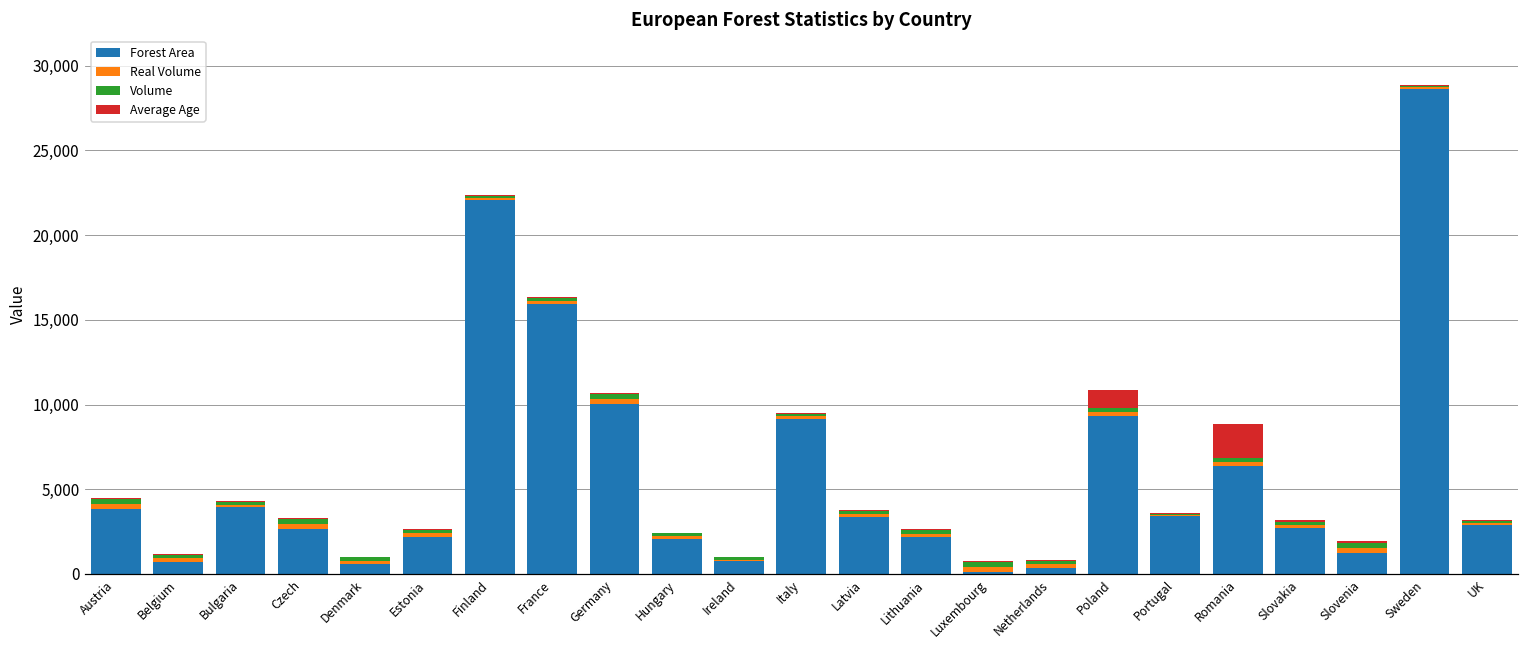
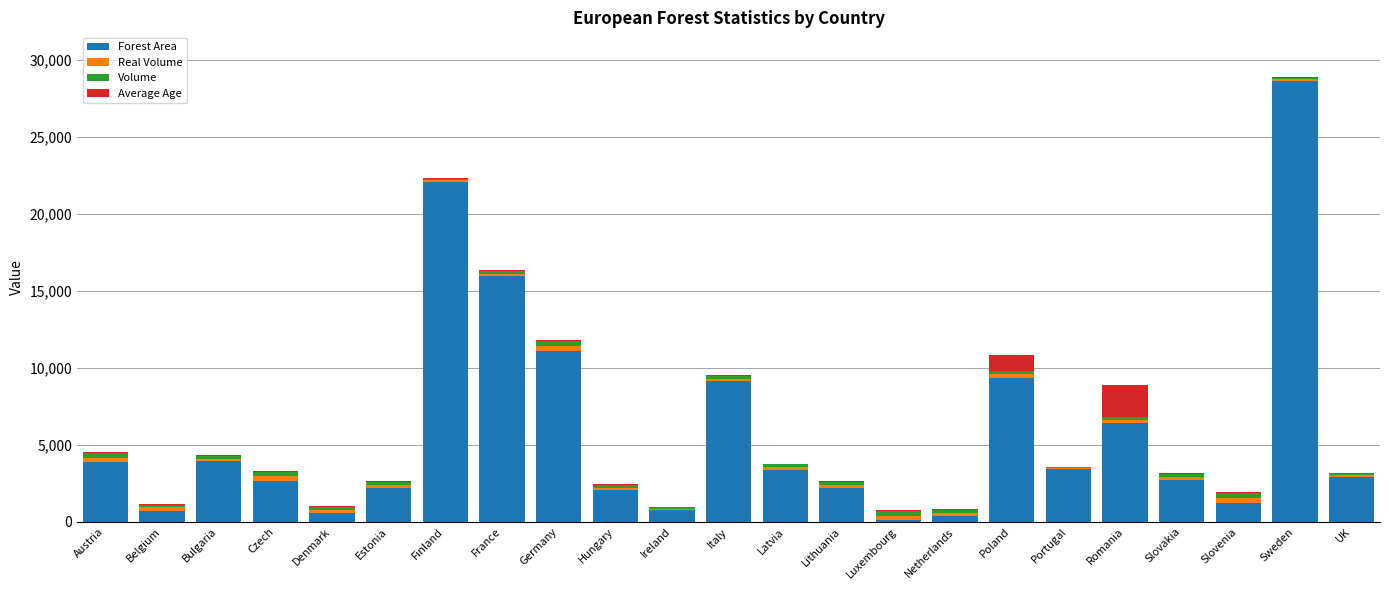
Forest Area, Germany: 10,000 -> 11,100
